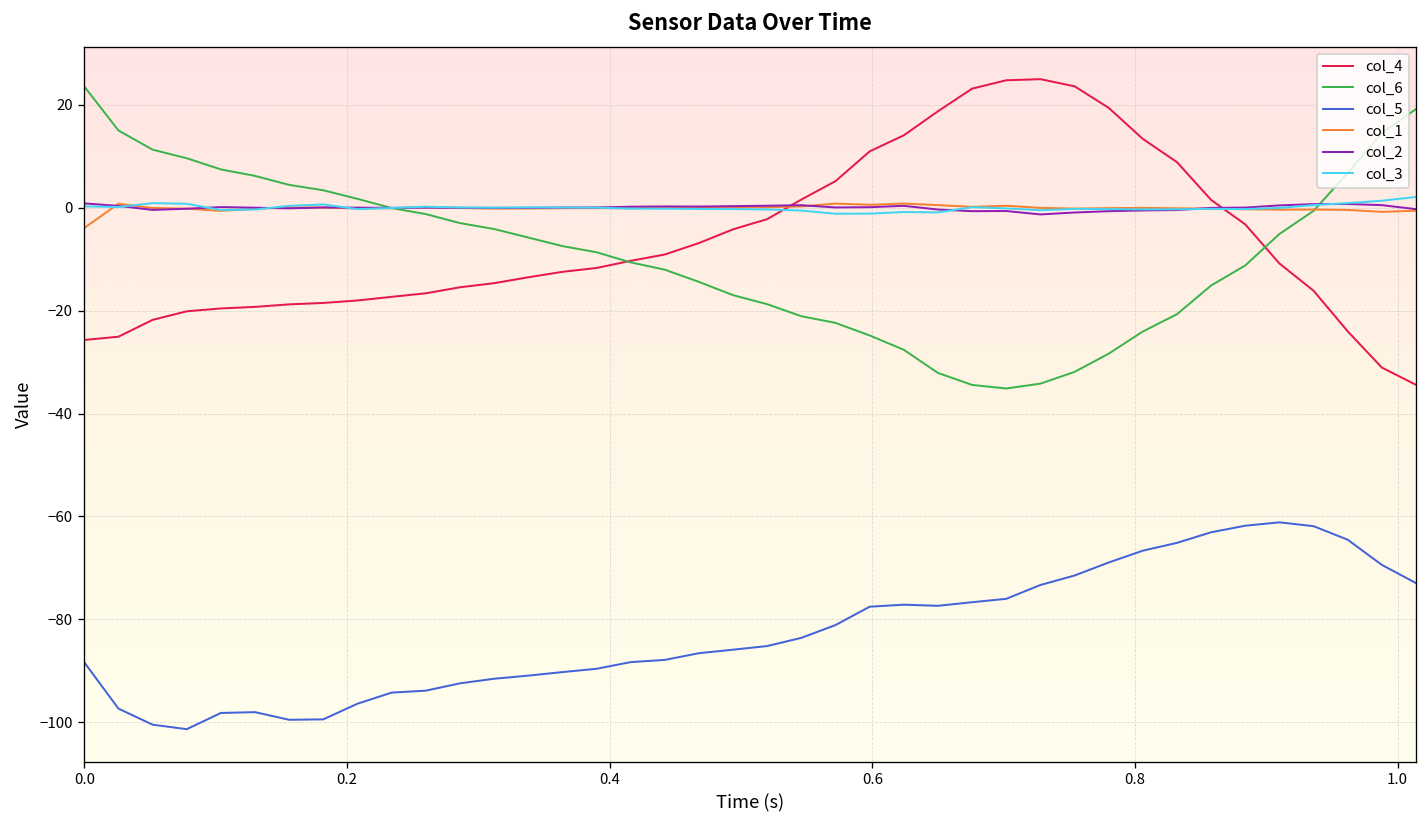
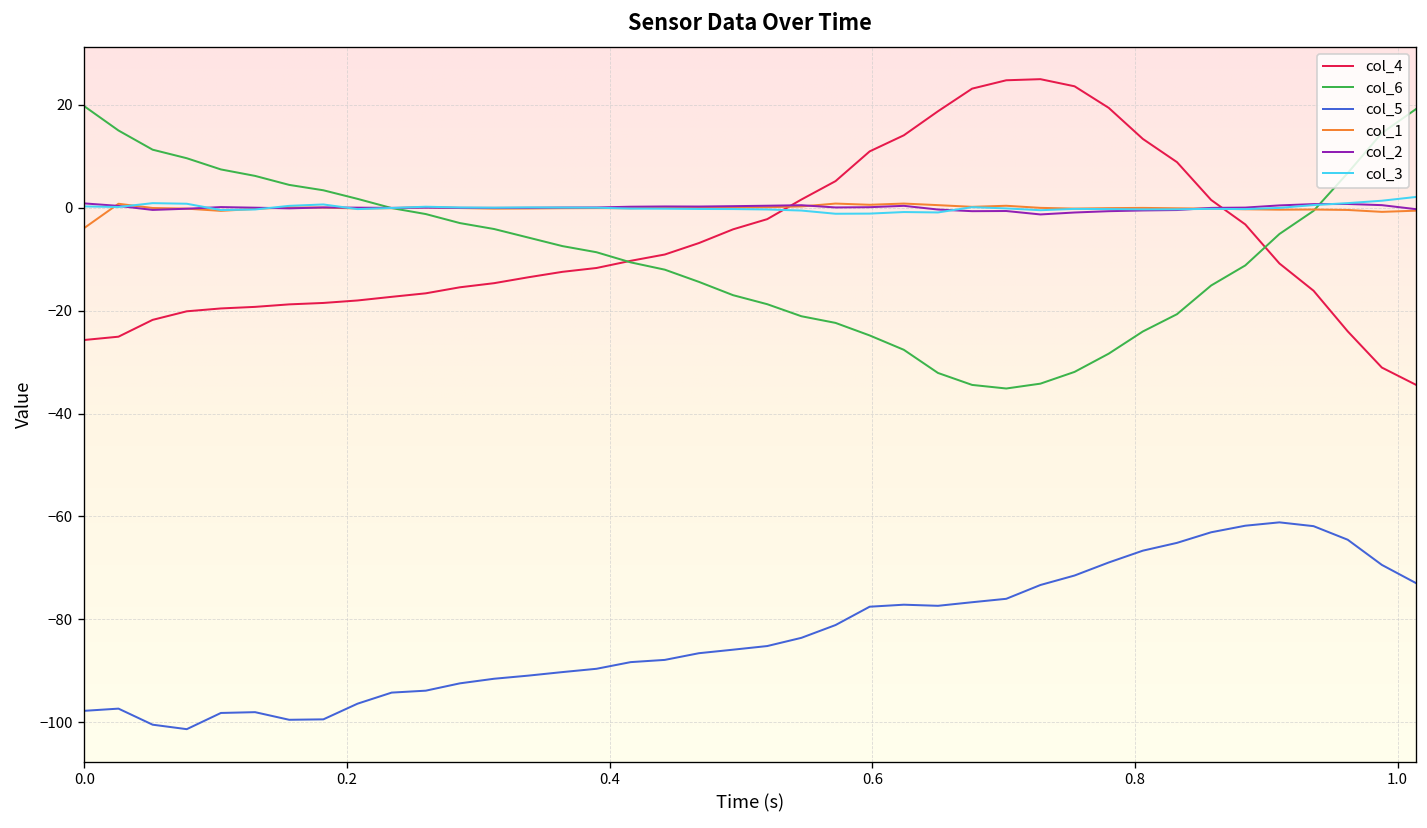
col_6, 0.0: 24 -> 20
col_5, 0.0: -88 -> -98
